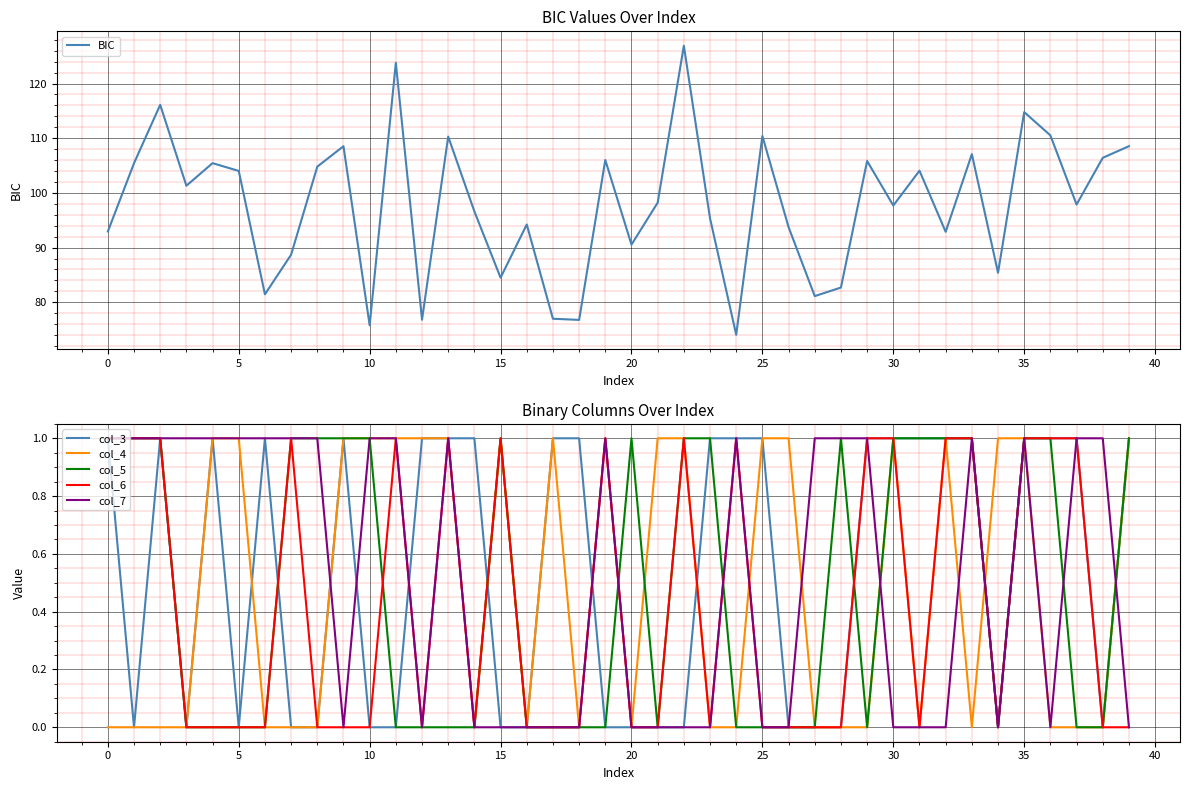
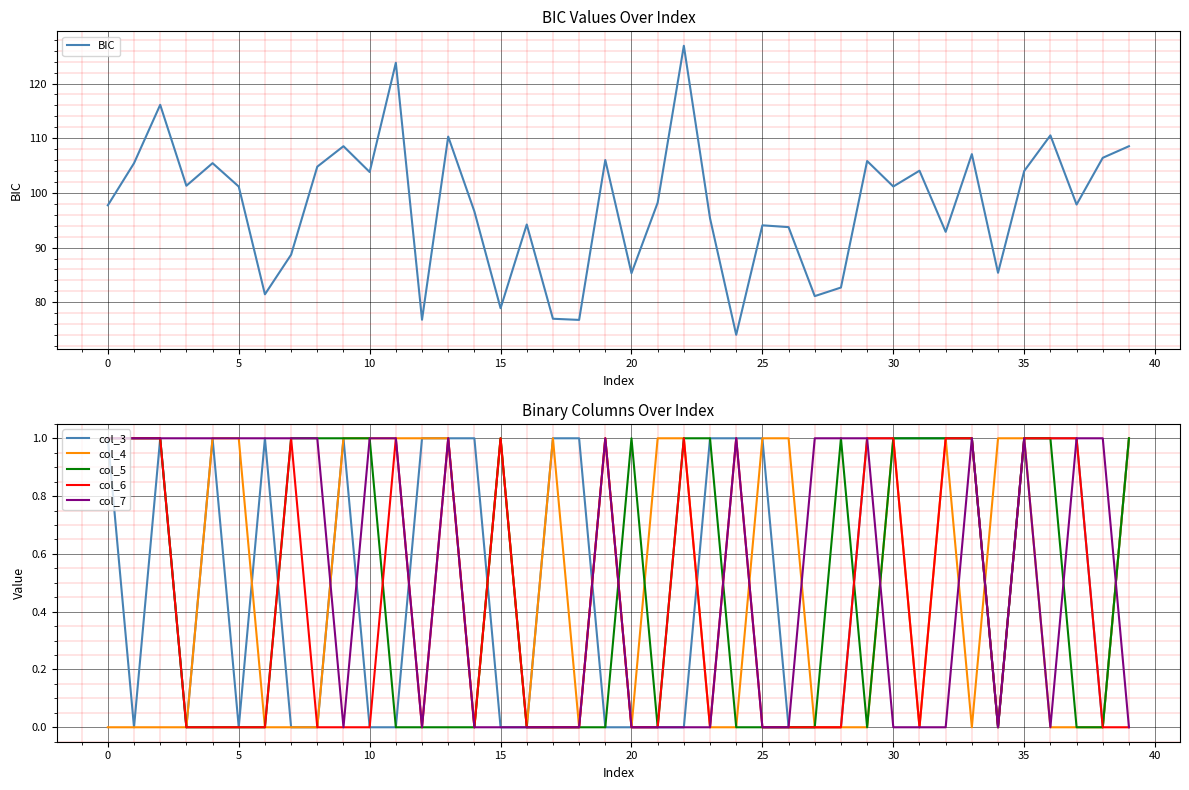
BIC Values Over Index, 0: 93 -> 98
BIC Values Over Index, 5: 104 -> 101
BIC Values Over Index, 10: 76 -> 104
BIC Values Over Index, 15: 84 -> 79
BIC Values Over Index, 20: 91 -> 85
BIC Values Over Index, 25: 110 -> 94
BIC Values Over Index, 30: 98 -> 101
BIC Values Over Index, 35: 115 -> 104
